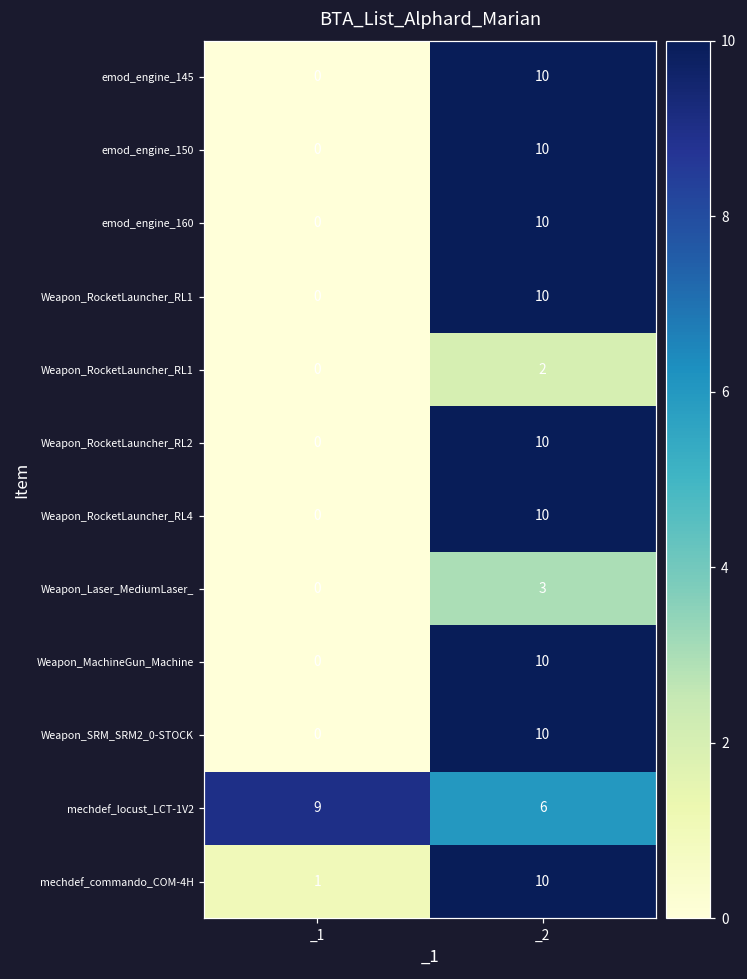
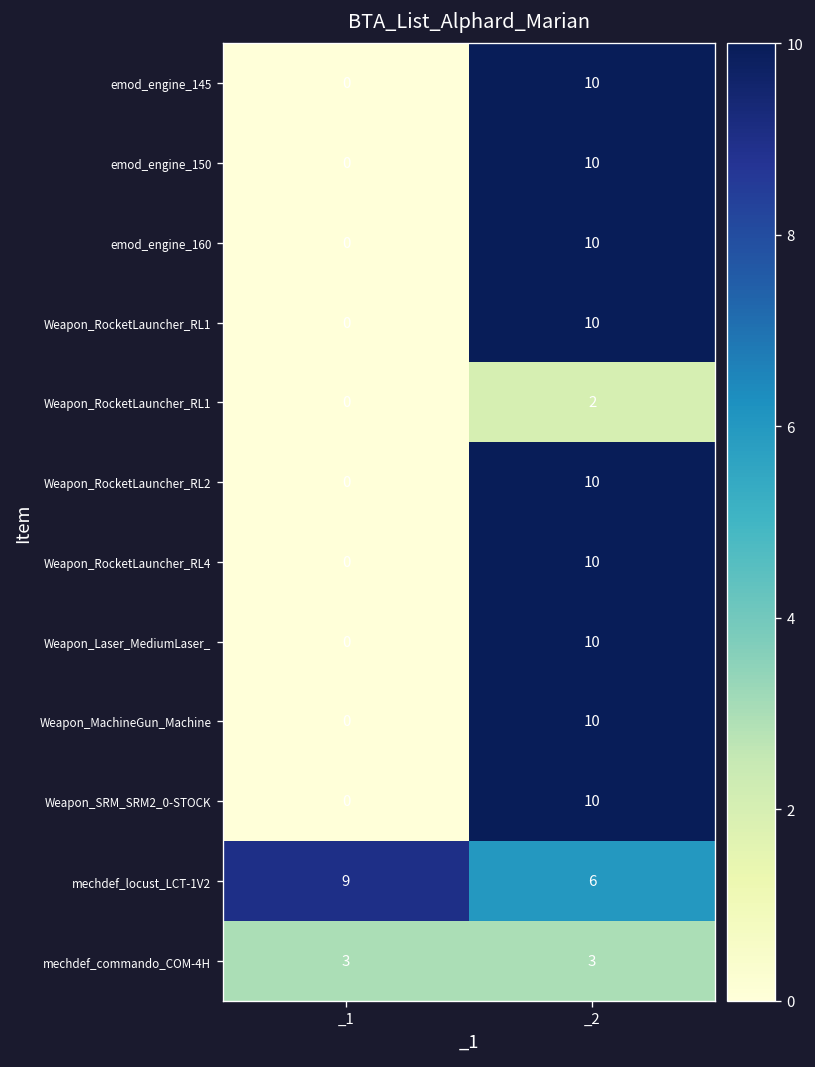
Weapon_Laser_MediumLaser_, _2: 3 -> 10
mechdef_commando_COM-4H, _1: 1 -> 3
mechdef_commando_COM-4H, _2: 10 -> 3
